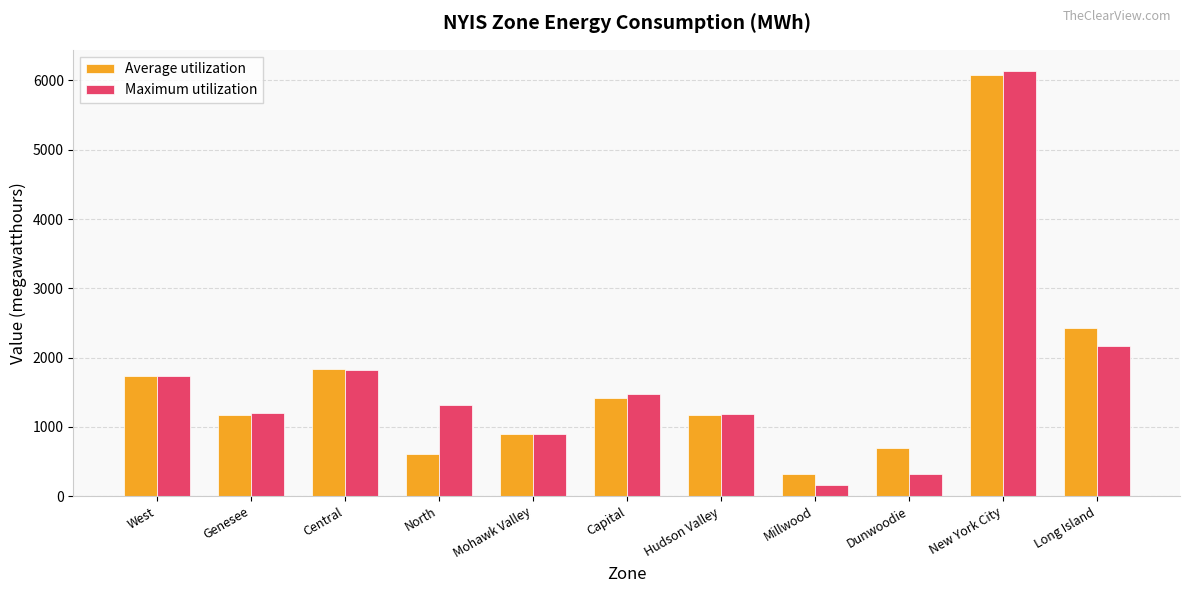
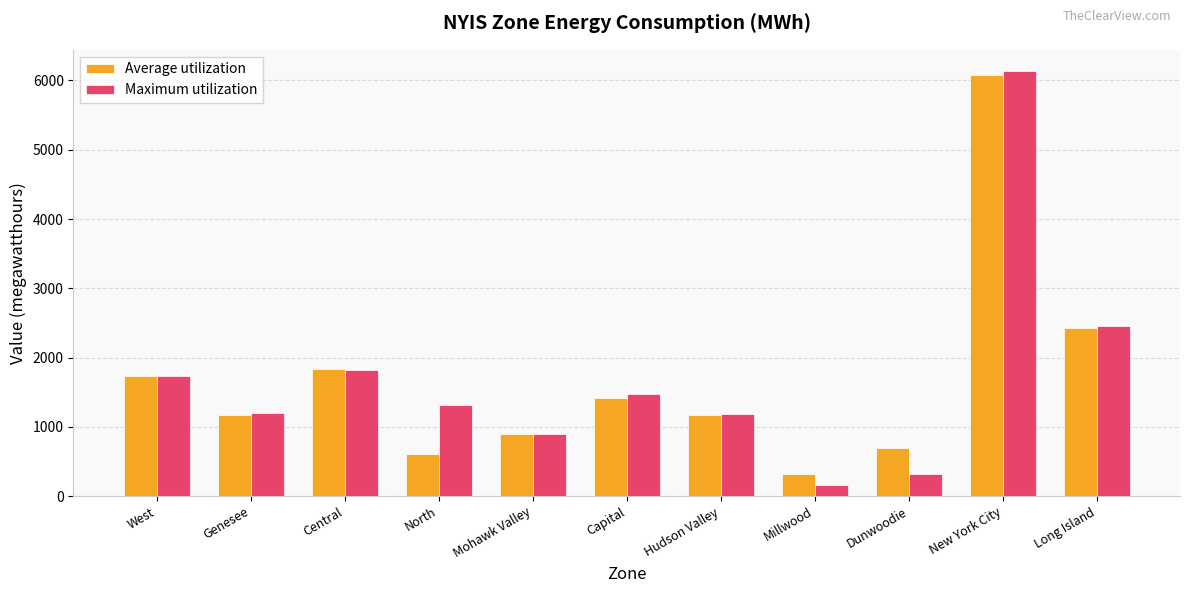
Maximum utilization, Long Island: 2200 -> 2500
